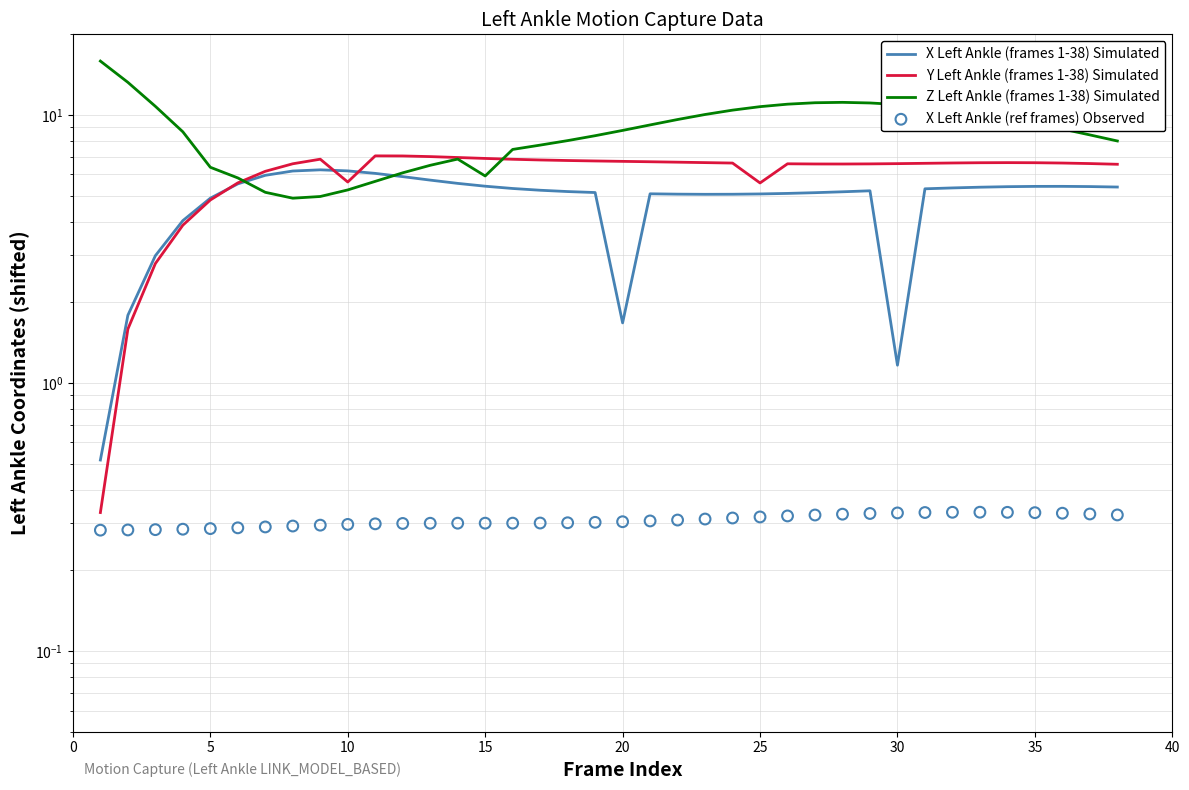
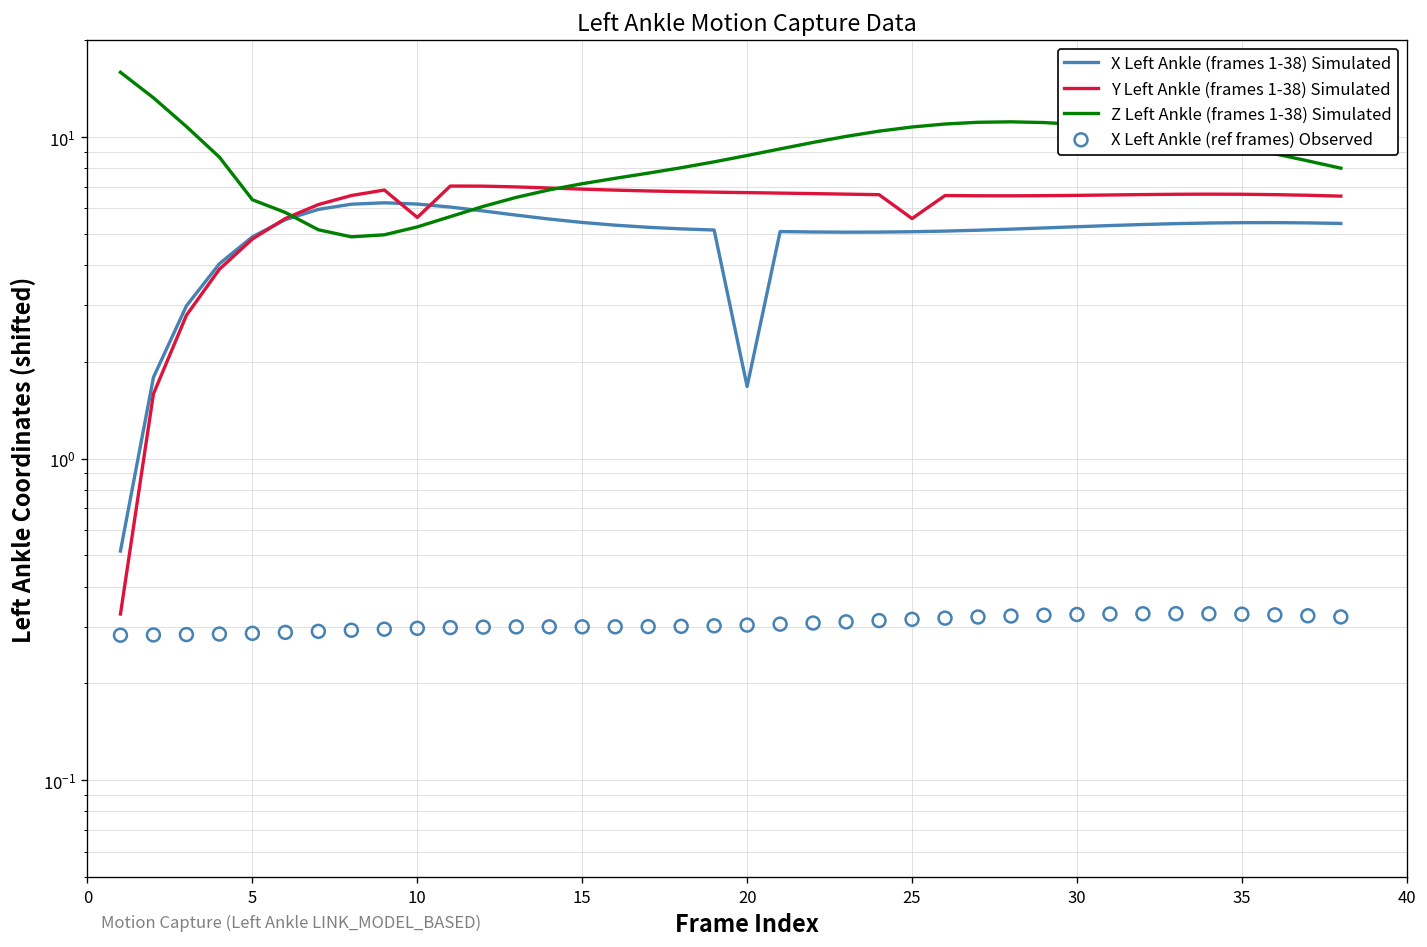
Z Left Ankle (frames 1-38) Simulated, 15: 5.9 -> 7.2
X Left Ankle (frames 1-38) Simulated, 30: 1.2 -> 5.3
